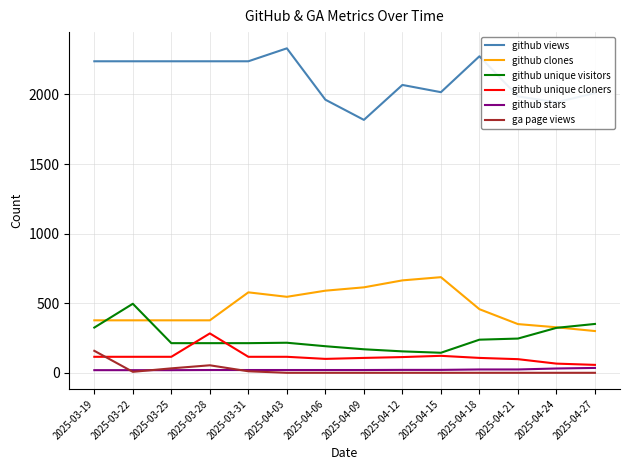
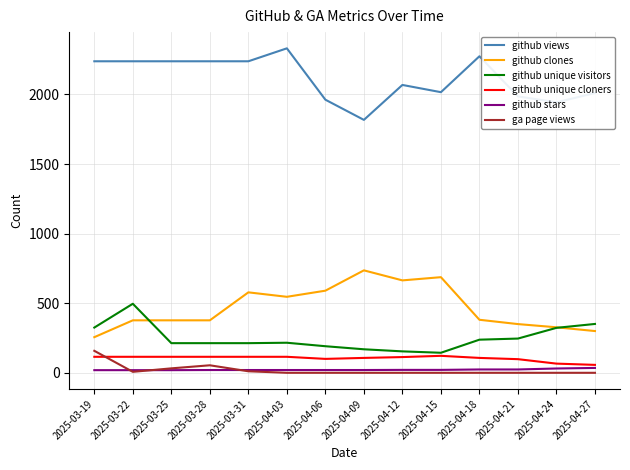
github clones, 2025-03-19: 380 -> 260
github unique cloners, 2025-03-28: 280 -> 120
github clones, 2025-04-09: 610 -> 740
github clones, 2025-04-18: 460 -> 380
